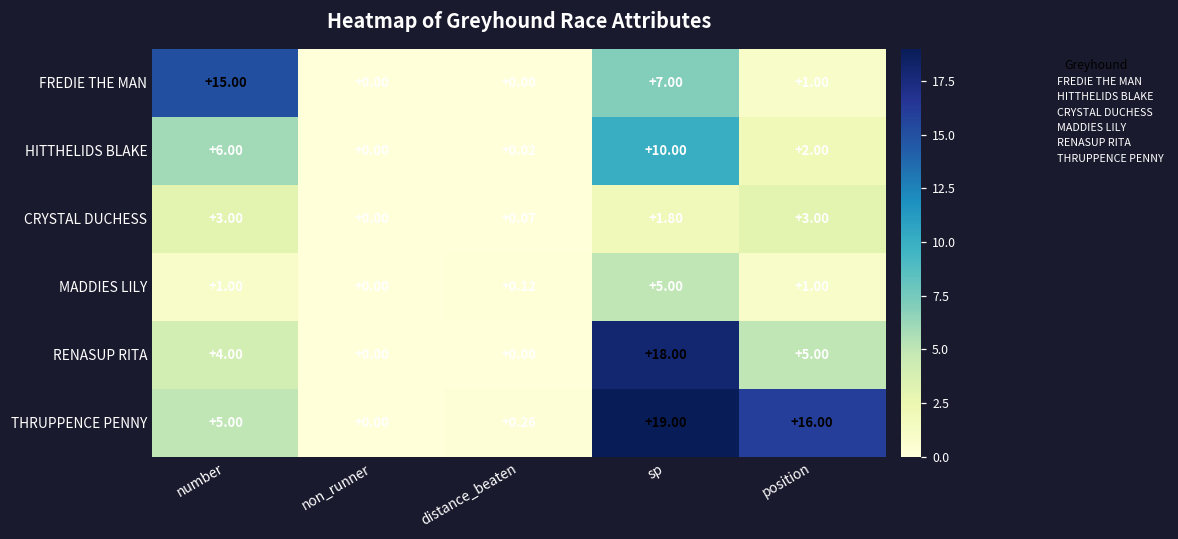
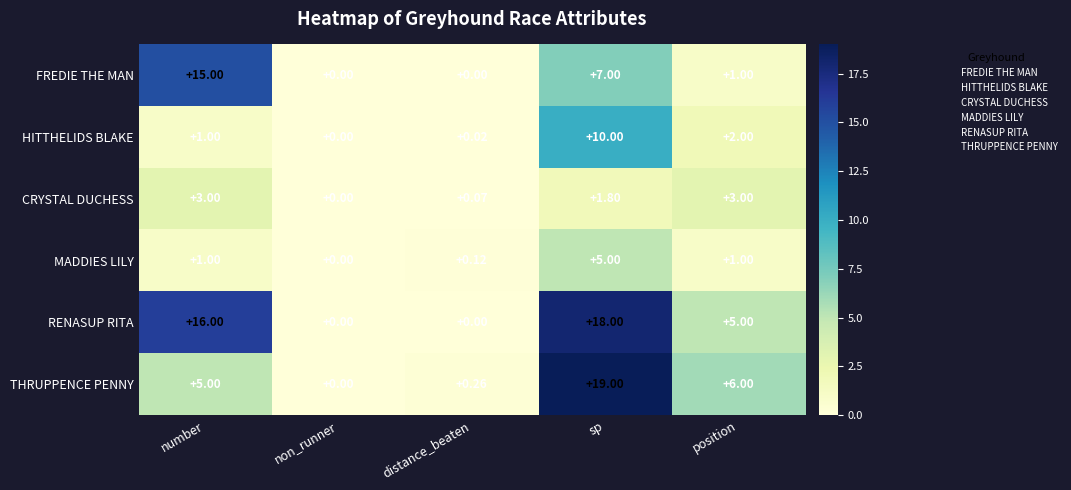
HITTHELIDS BLAKE, number: +6.00 -> +1.00
RENASUP RITA, number: +4.00 -> +16.00
THRUPPENCE PENNY, position: +16.00 -> +6.00
